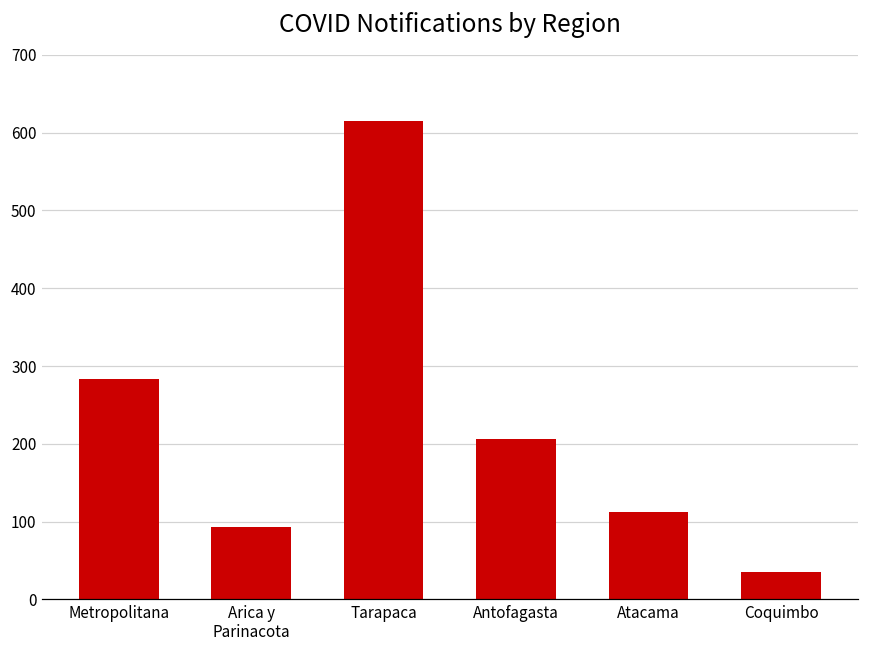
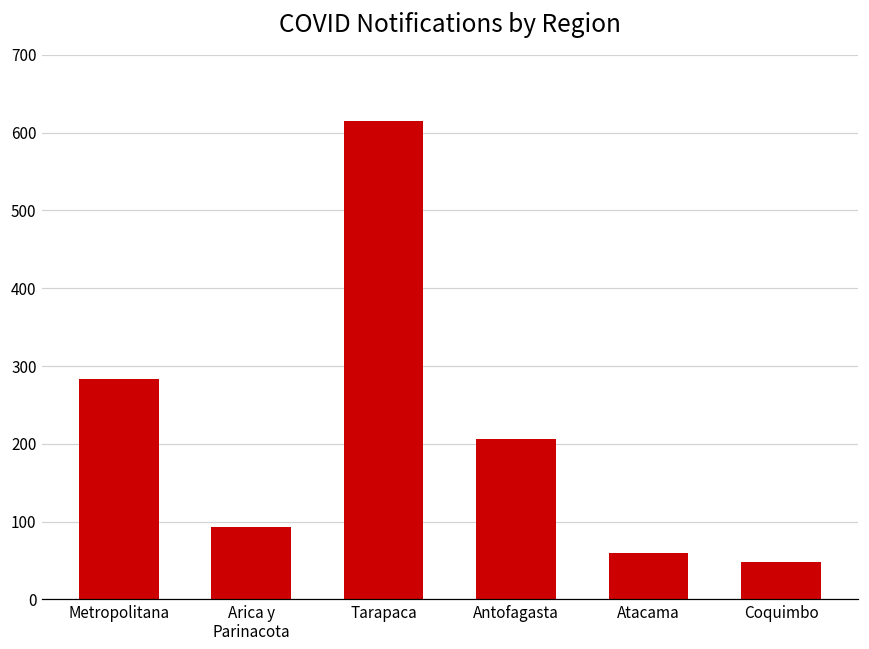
Atacama: 110 -> 60
Coquimbo: 40 -> 50
